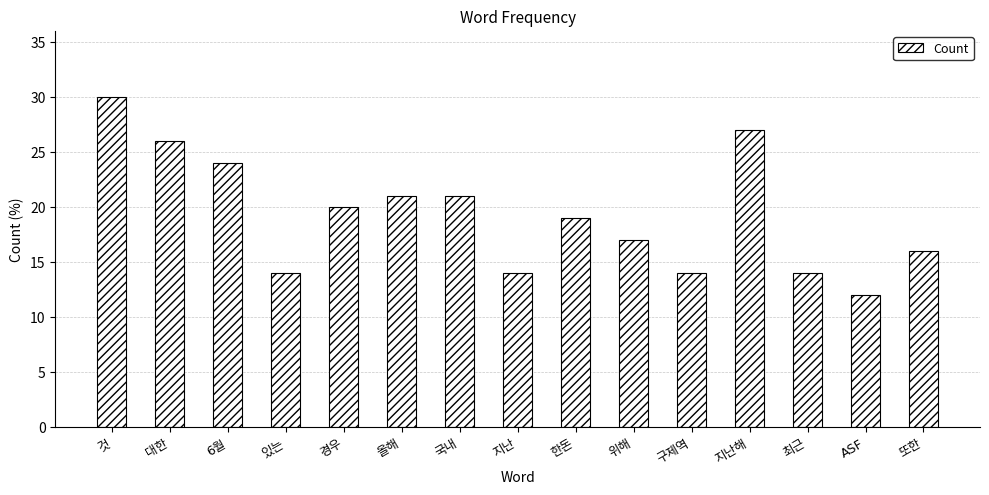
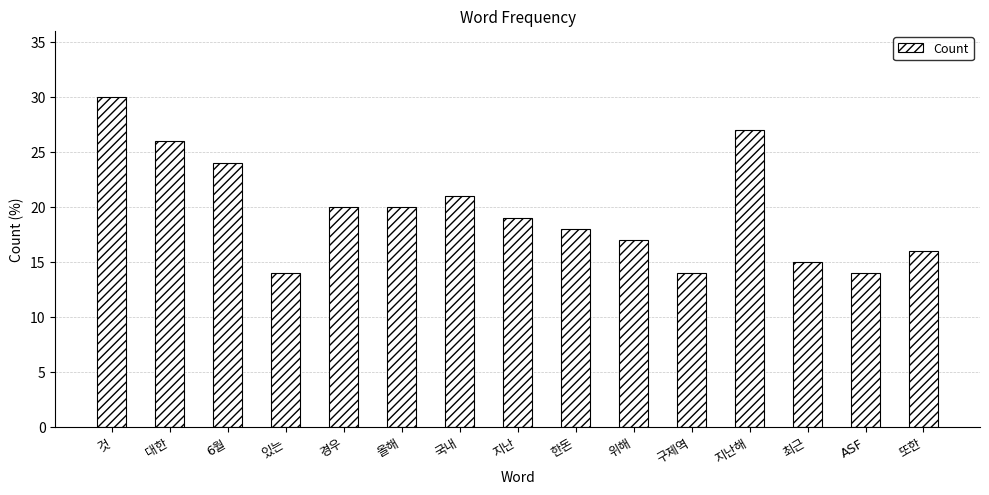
올해: 21 -> 20
지난: 14 -> 19
한돈: 19 -> 18
최근: 14 -> 15
ASF: 12 -> 14
